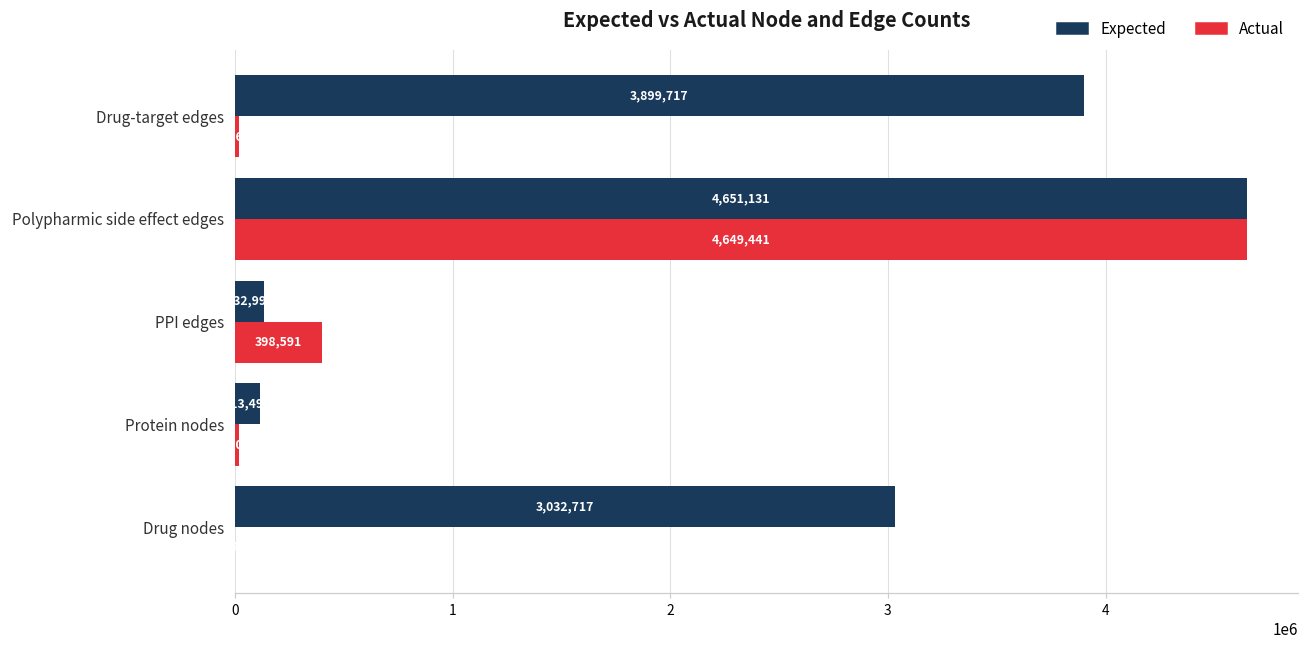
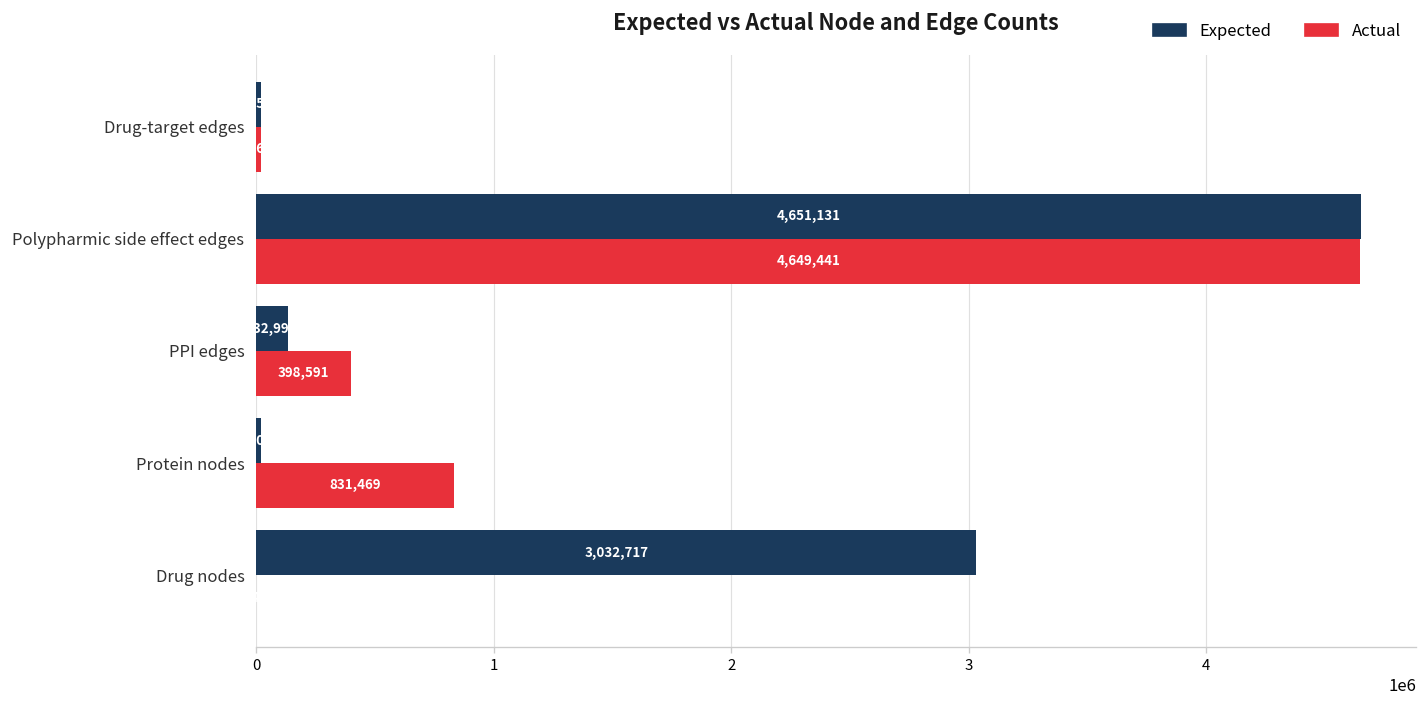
Expected, Drug-target edges: 3900000 -> 20000
Expected, Protein nodes: 110000 -> 20000
Actual, Protein nodes: 20000 -> 830000
